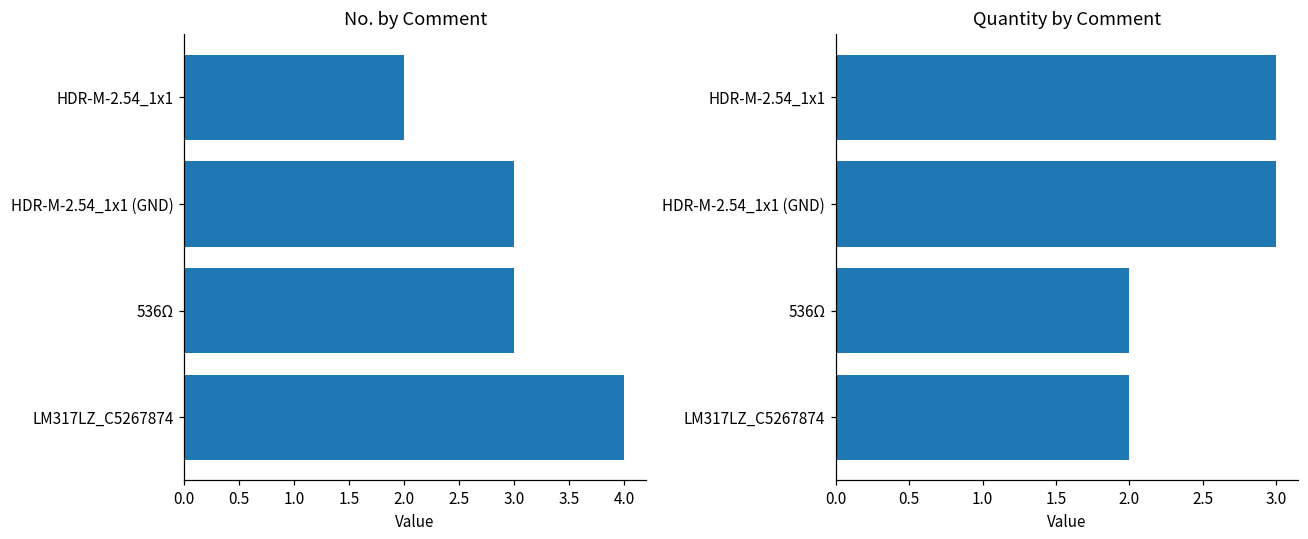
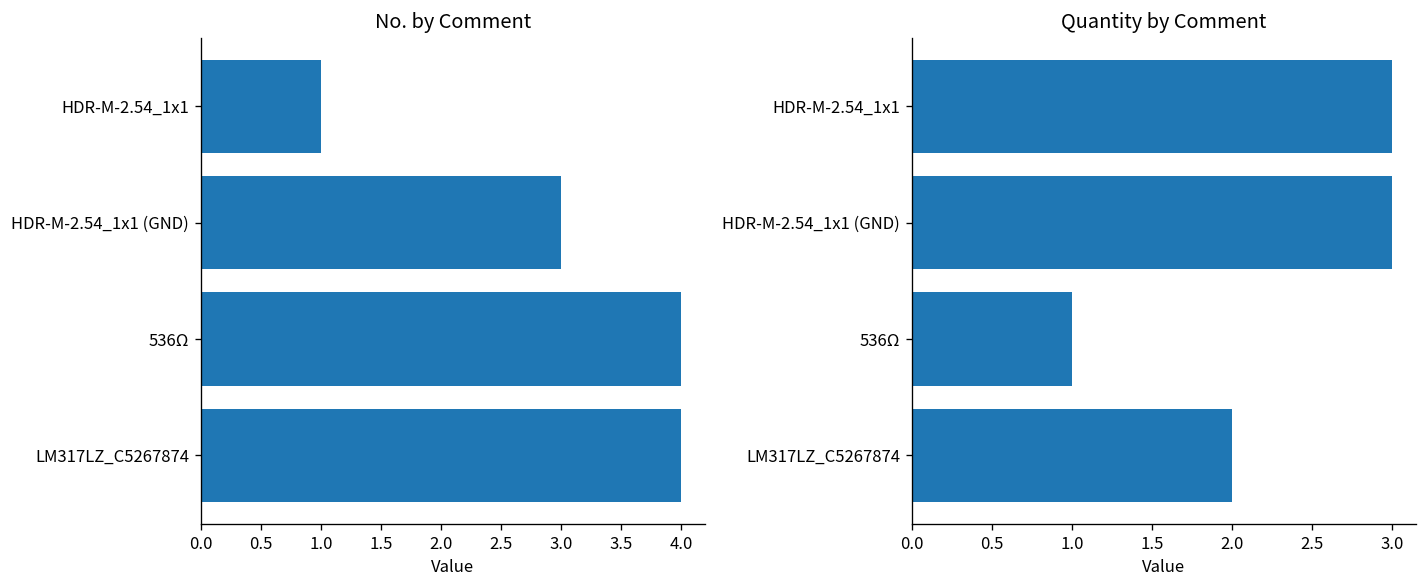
No. by Comment, HDR-M-2.54_1x1: 2 -> 1
No. by Comment, 536Ω: 3 -> 4
Quantity by Comment, 536Ω: 2 -> 1
